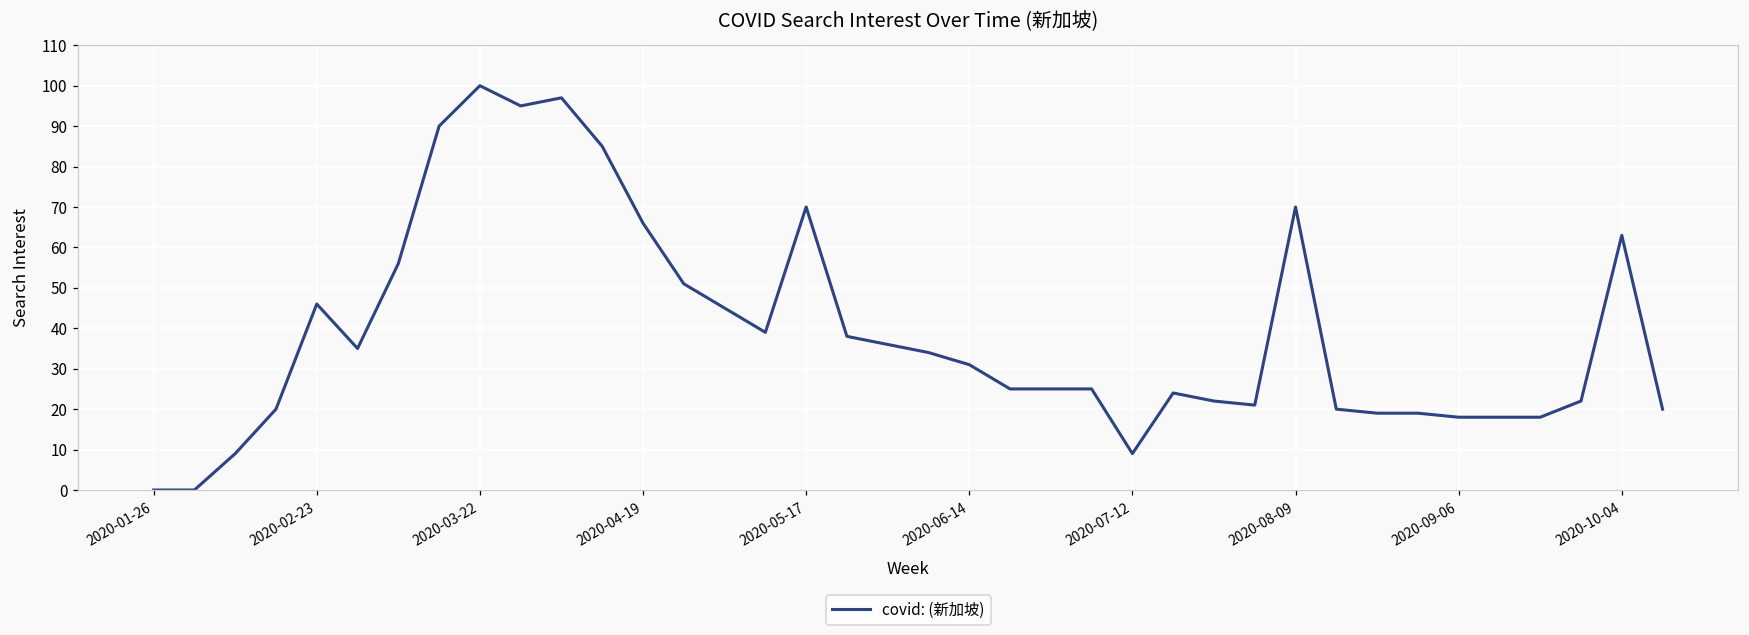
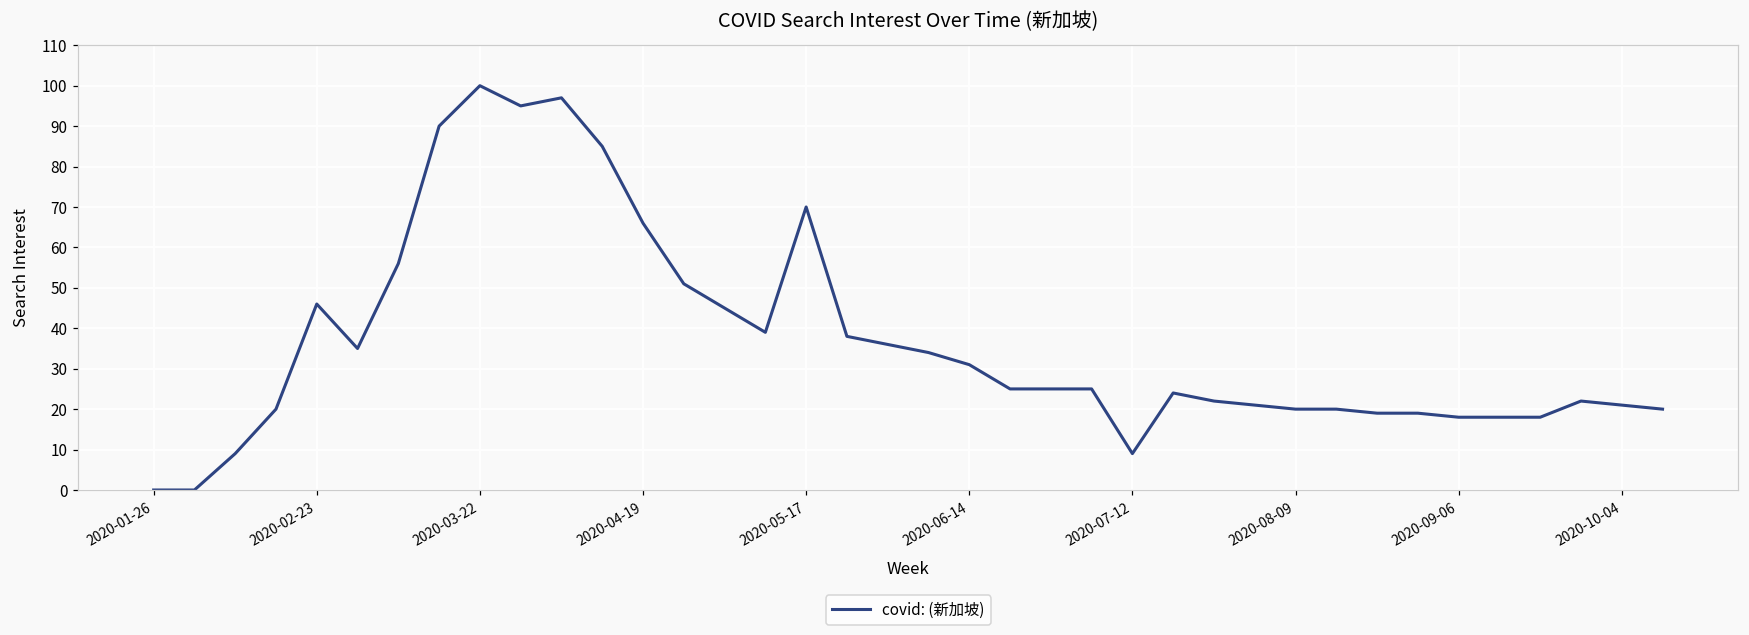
2020-08-09: 70 -> 20
2020-10-04: 63 -> 21
